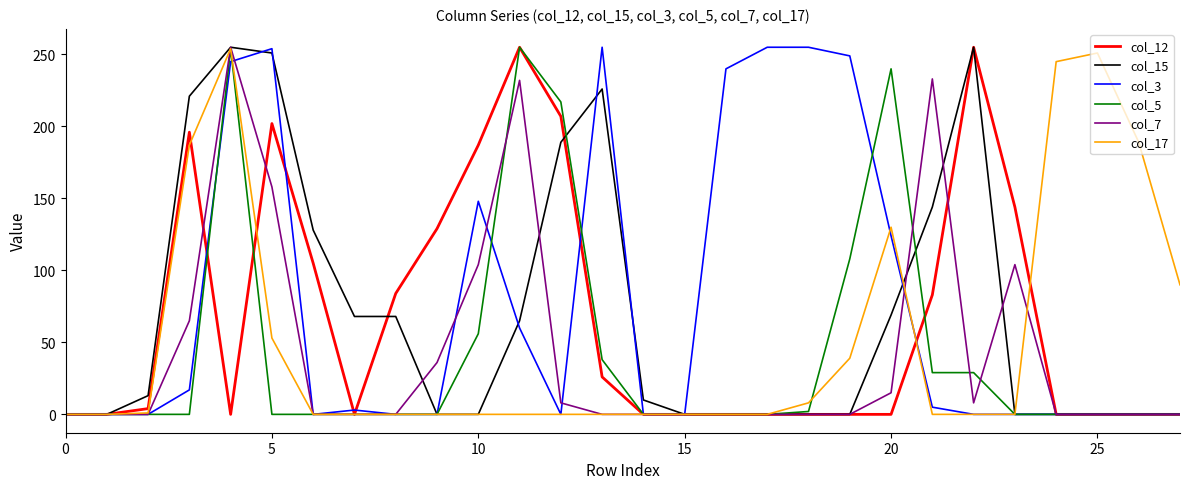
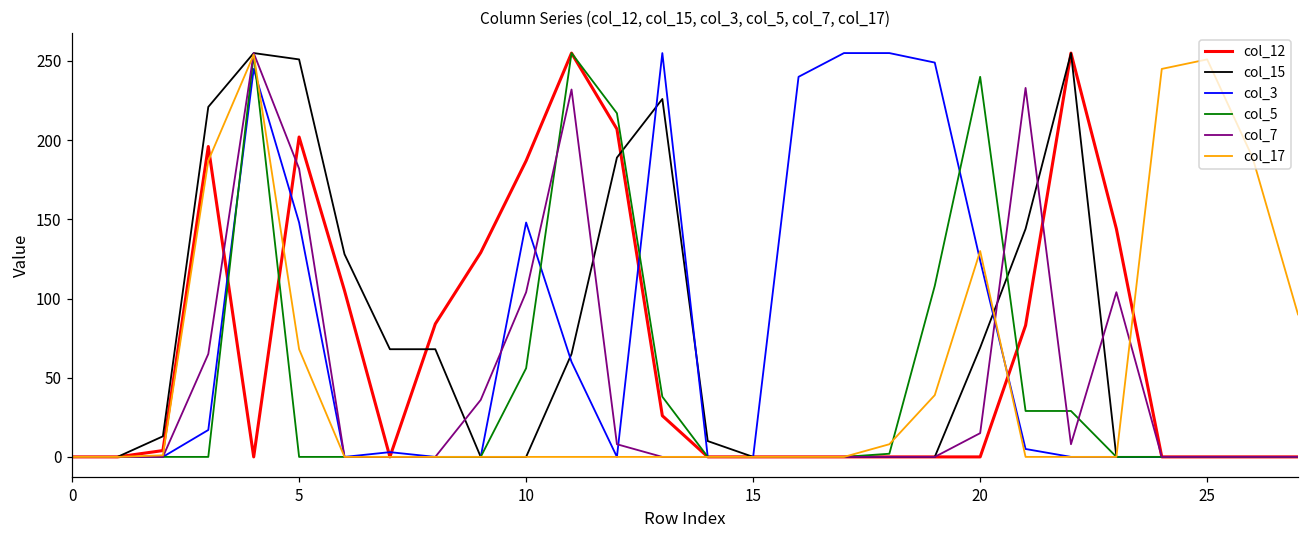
col_3, 5: 254 -> 148
col_7, 5: 158 -> 182
col_17, 5: 53 -> 68
